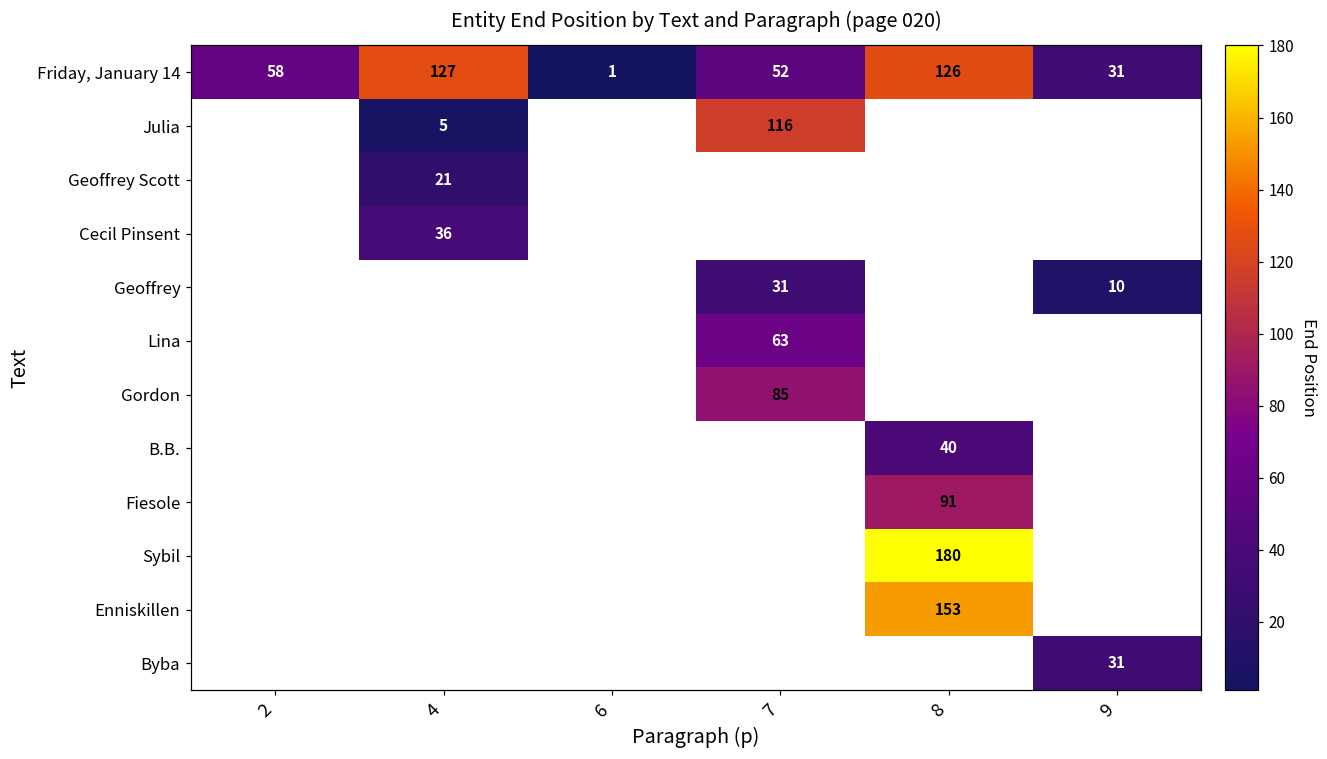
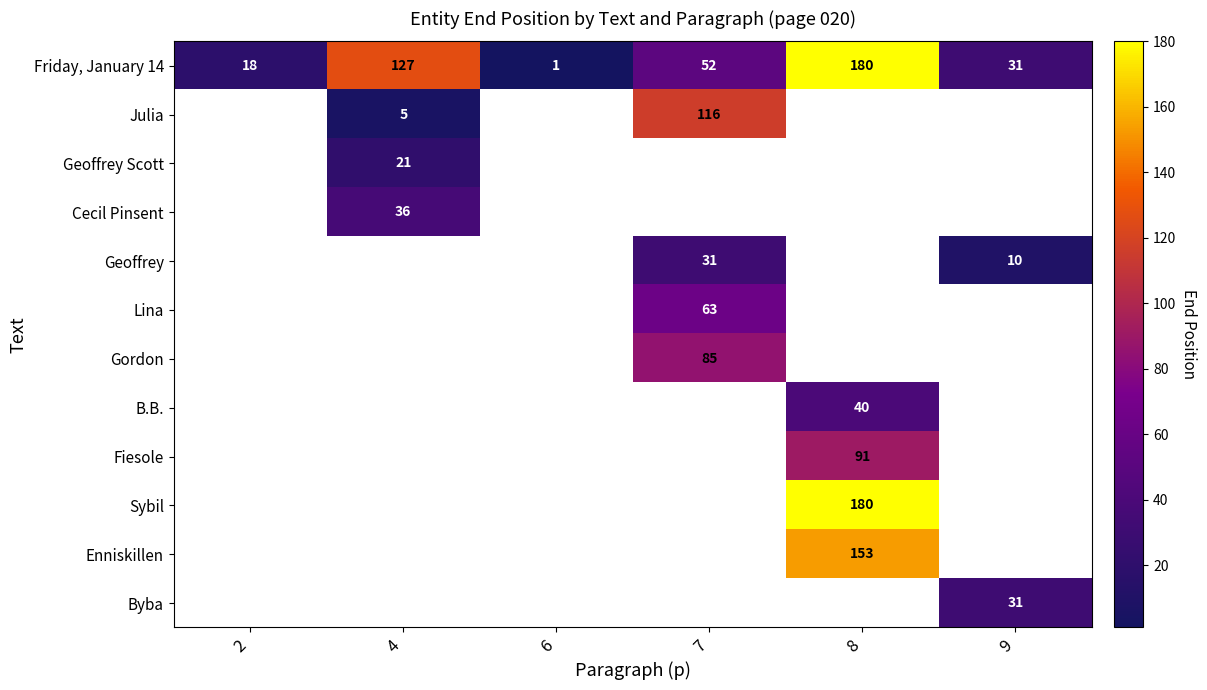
Friday, January 14, 2: 58 -> 18
Friday, January 14, 8: 126 -> 180
